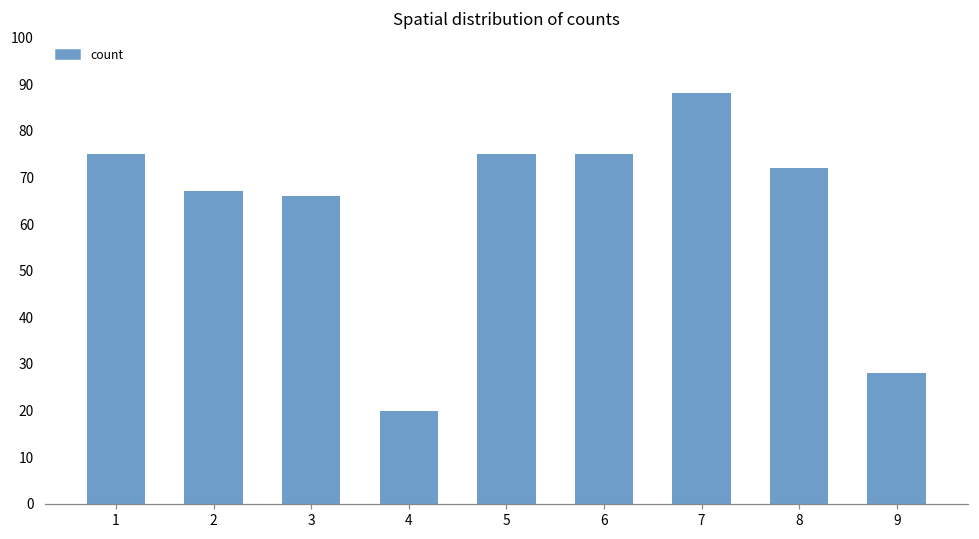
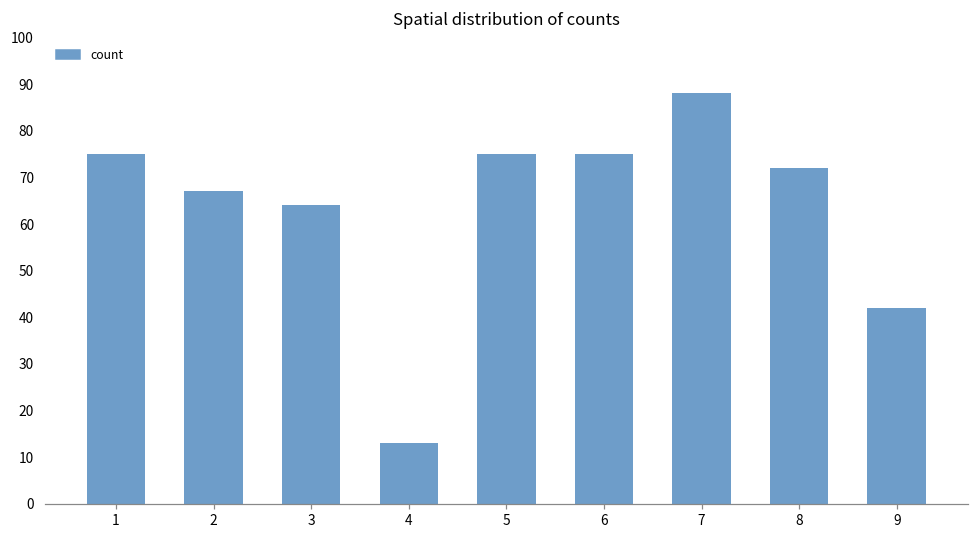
3: 66 -> 64
4: 20 -> 13
9: 28 -> 42
